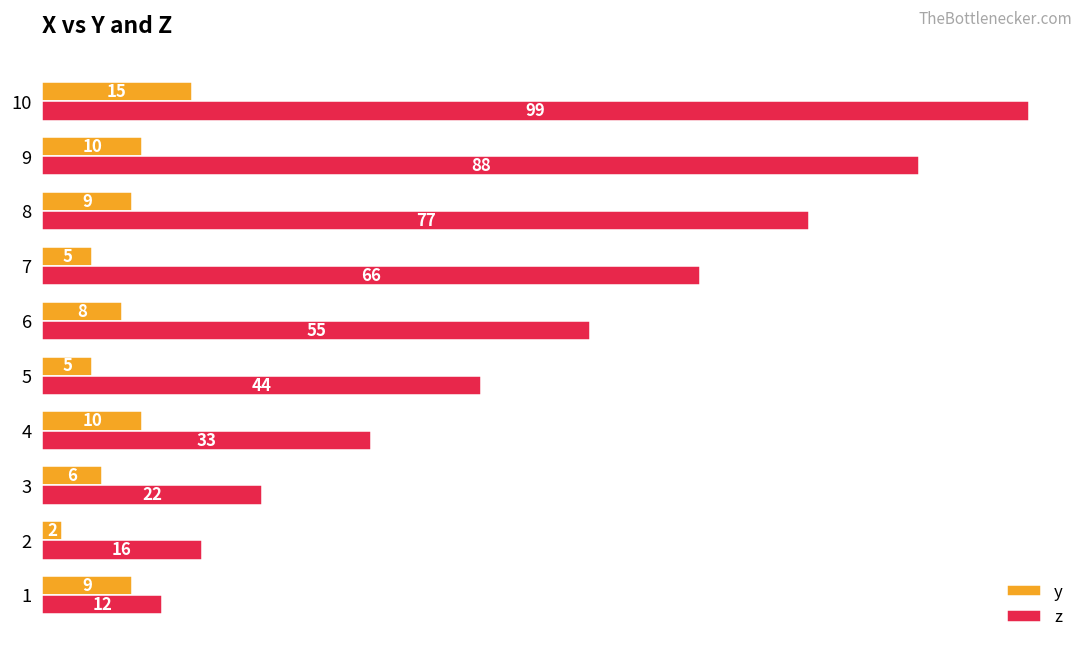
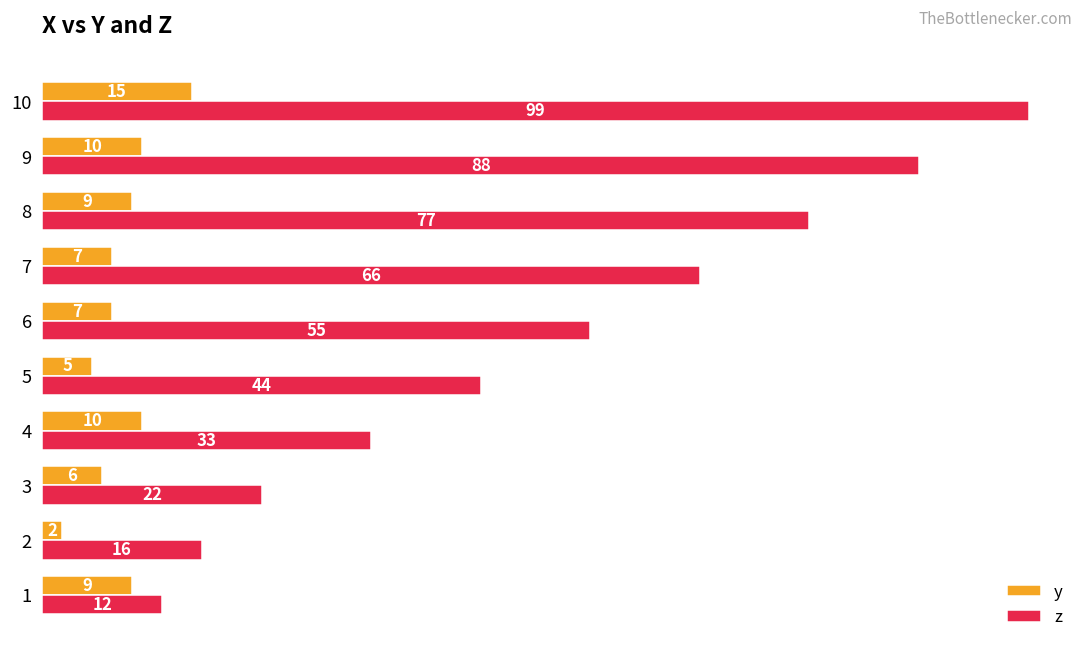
y, 7: 5 -> 7
y, 6: 8 -> 7
